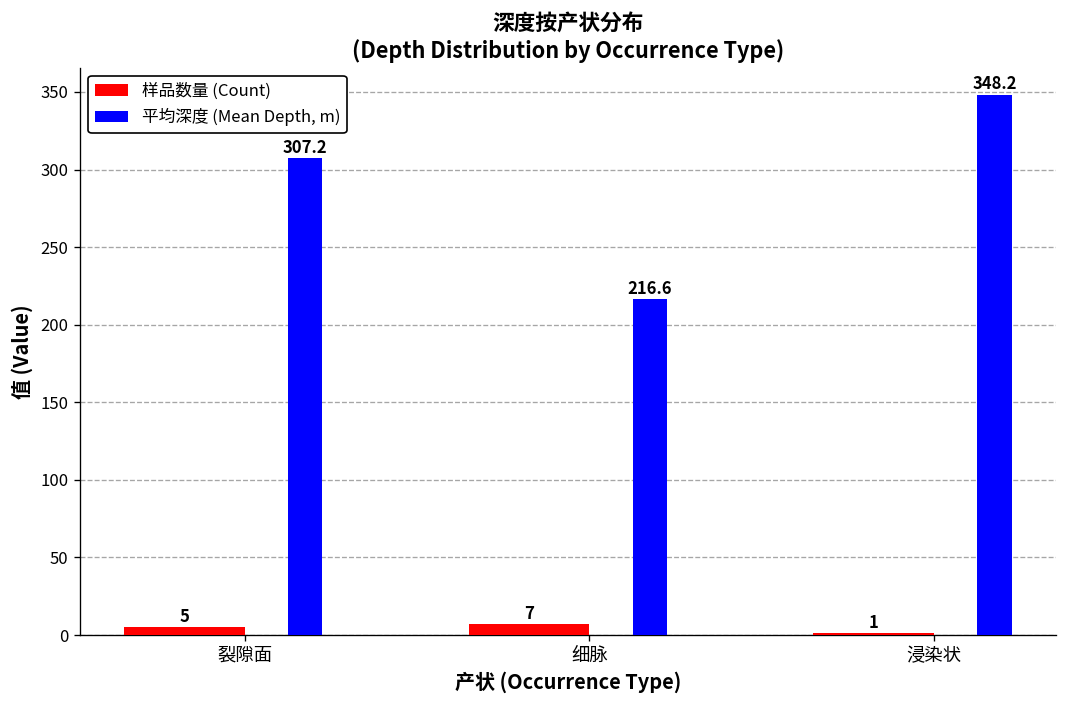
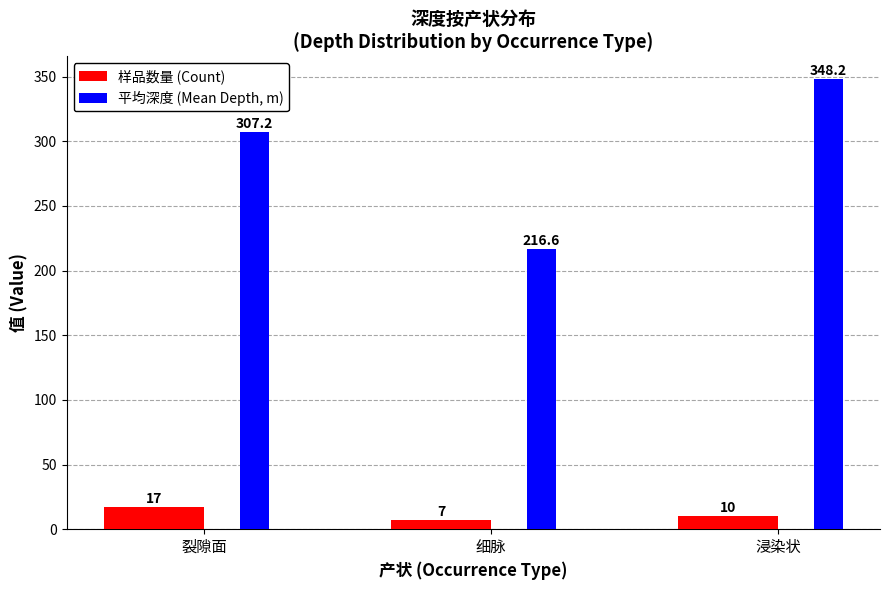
样品数量 (Count), 裂隙面: 5 -> 17
样品数量 (Count), 浸染状: 1 -> 10
